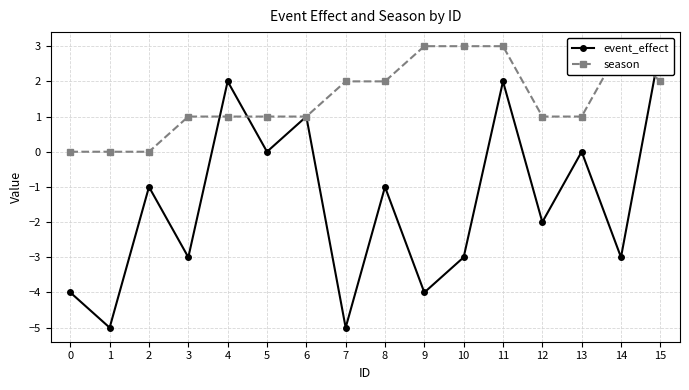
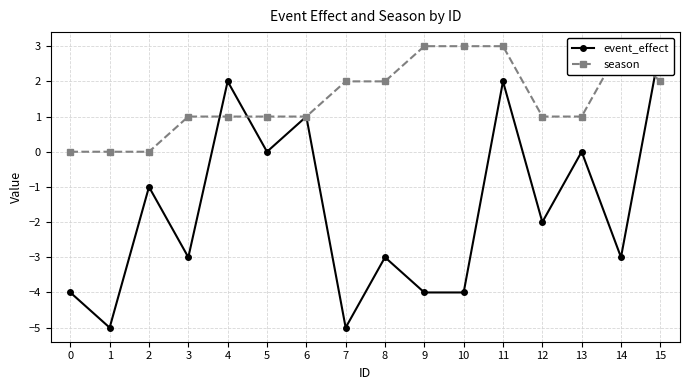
event_effect, 8: -1 -> -3
event_effect, 10: -3 -> -4
